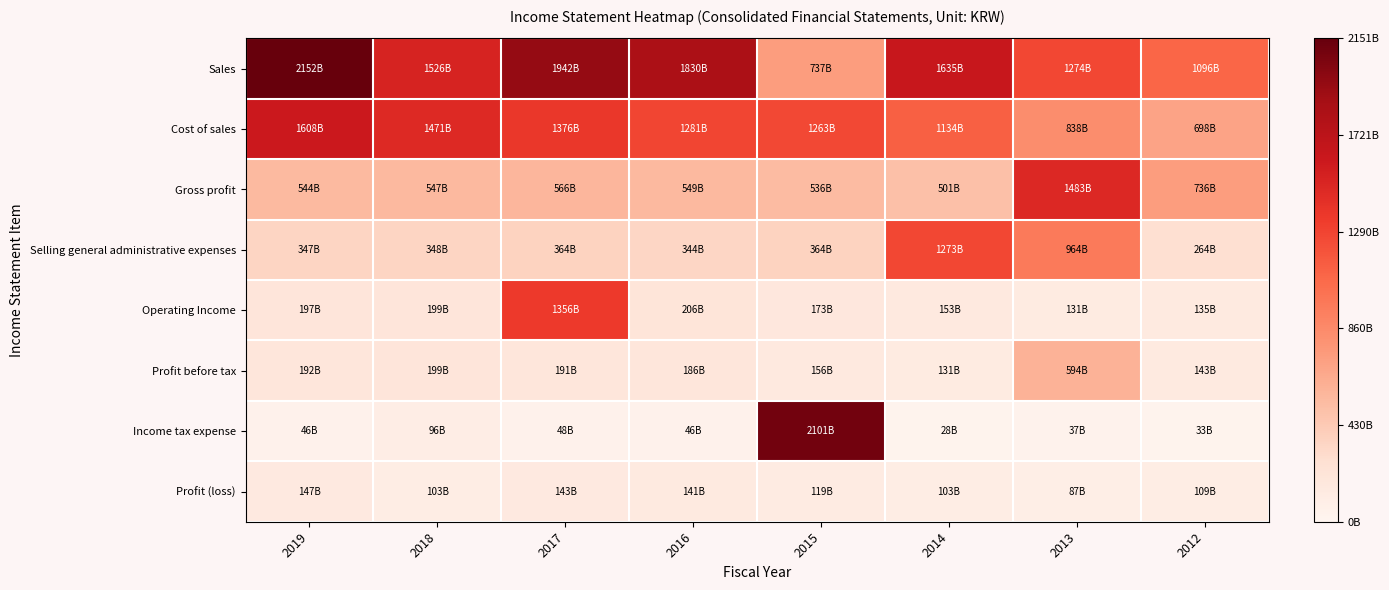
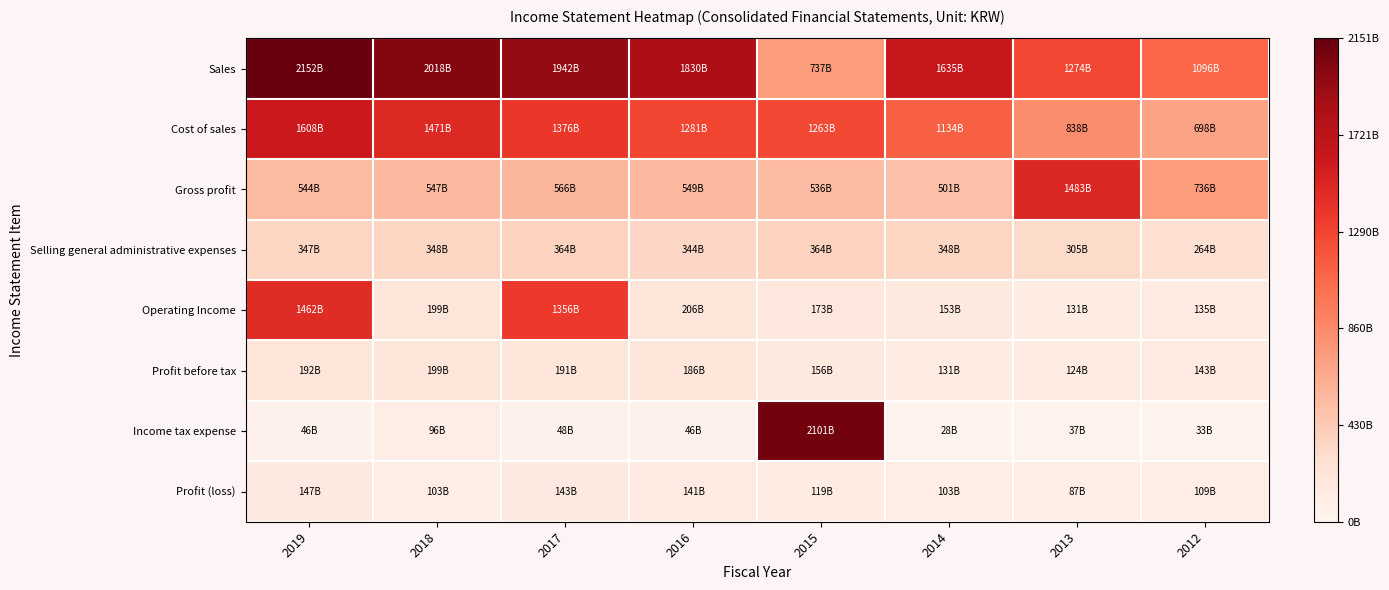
Sales, 2018: 1526B -> 2018B
Selling general administrative expenses, 2014: 1273B -> 348B
Selling general administrative expenses, 2013: 964B -> 305B
Operating Income, 2019: 197B -> 1462B
Profit before tax, 2013: 594B -> 124B
